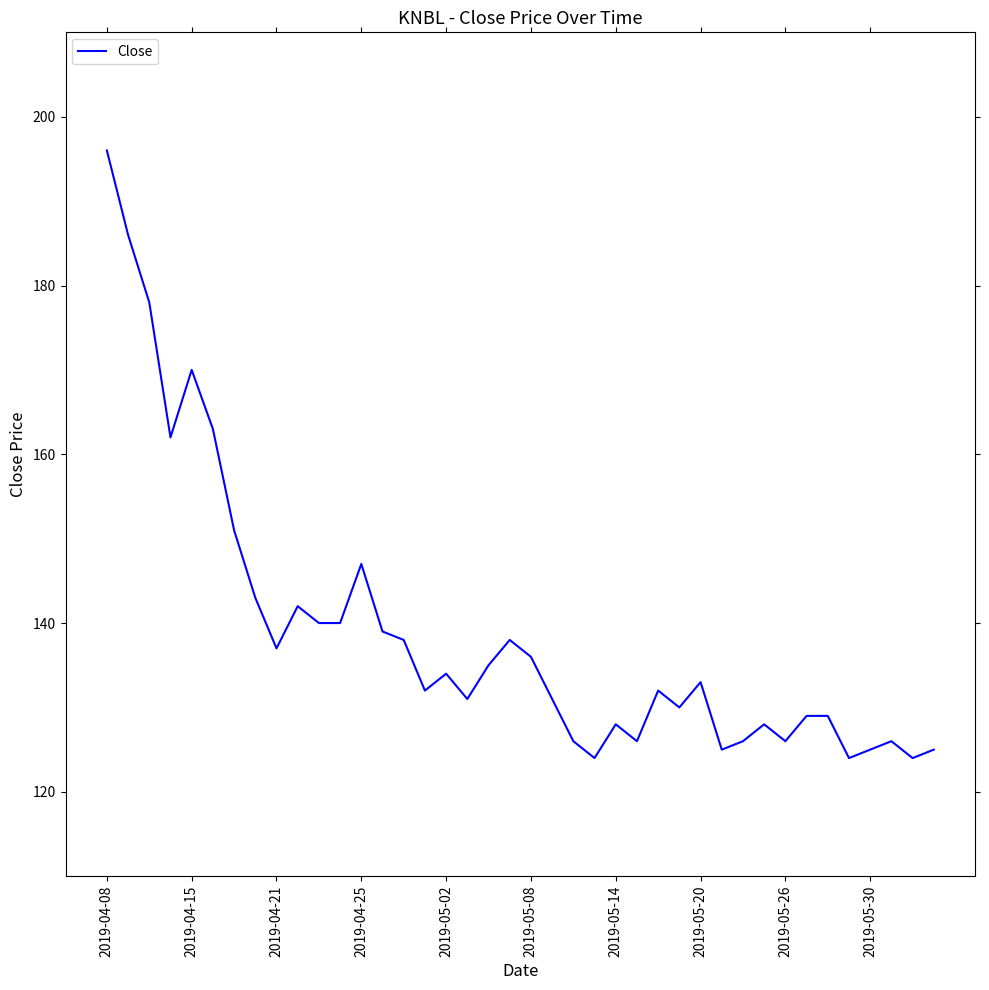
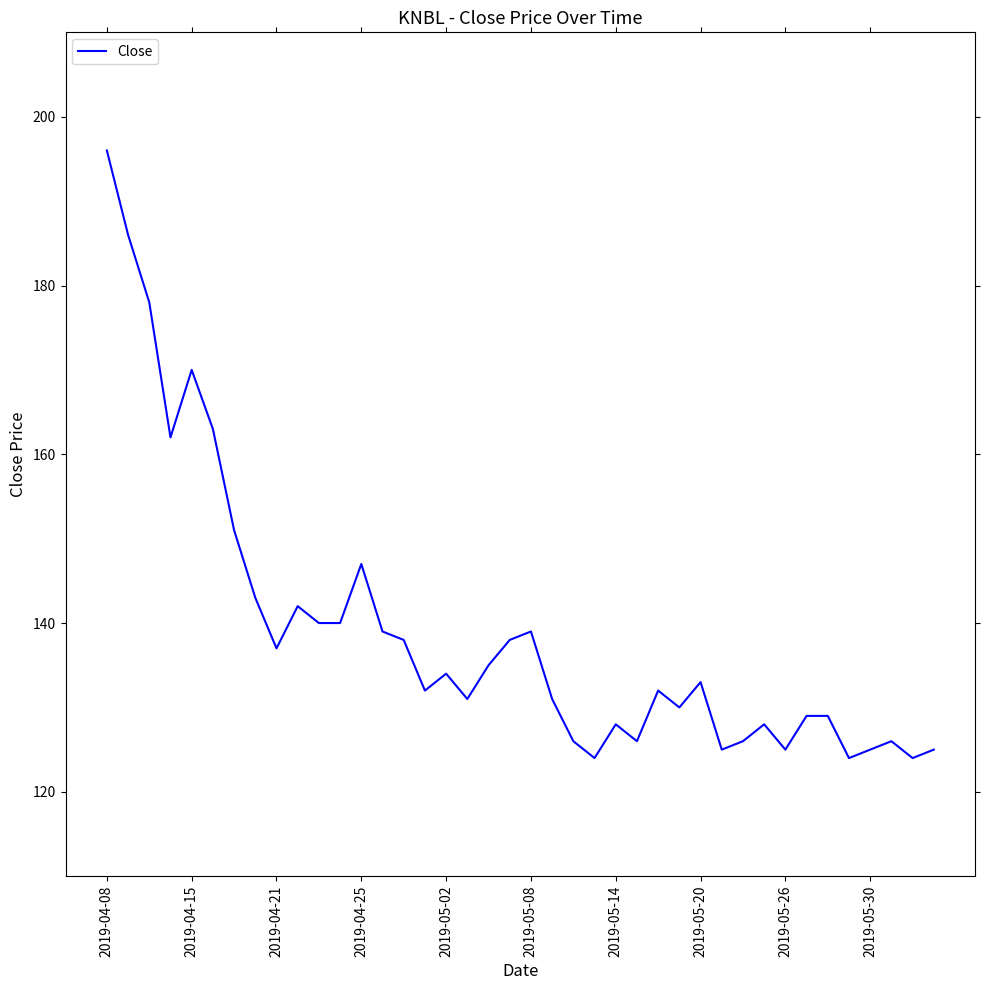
2019-05-08: 136 -> 139
2019-05-26: 126 -> 125
